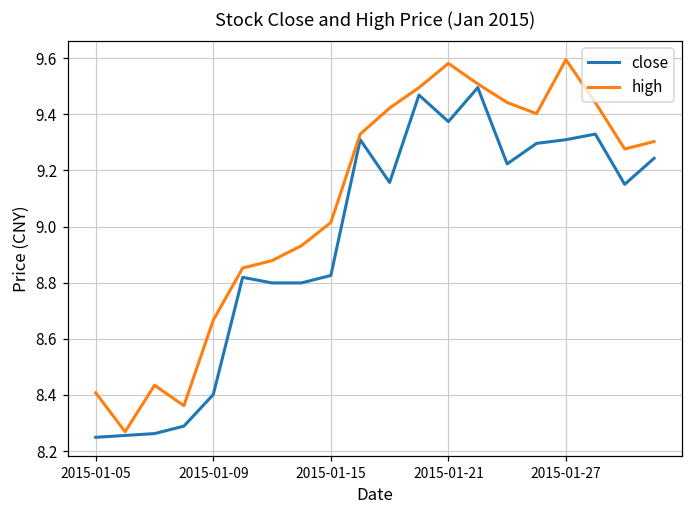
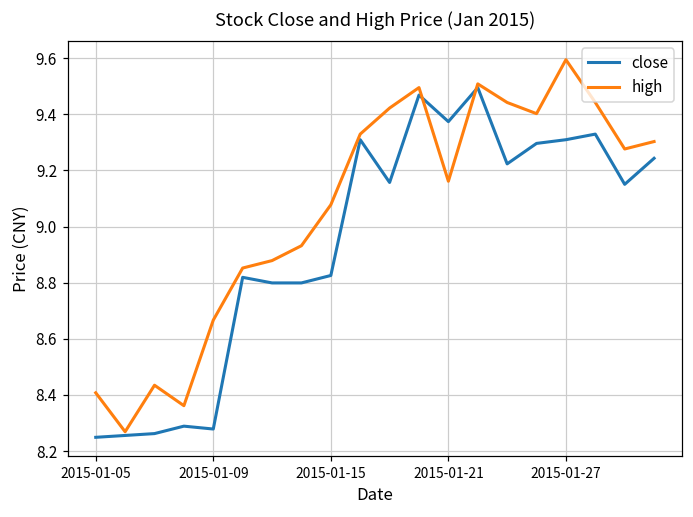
close, 2015-01-09: 8.40 -> 8.28
high, 2015-01-15: 9.01 -> 9.08
high, 2015-01-21: 9.58 -> 9.16
